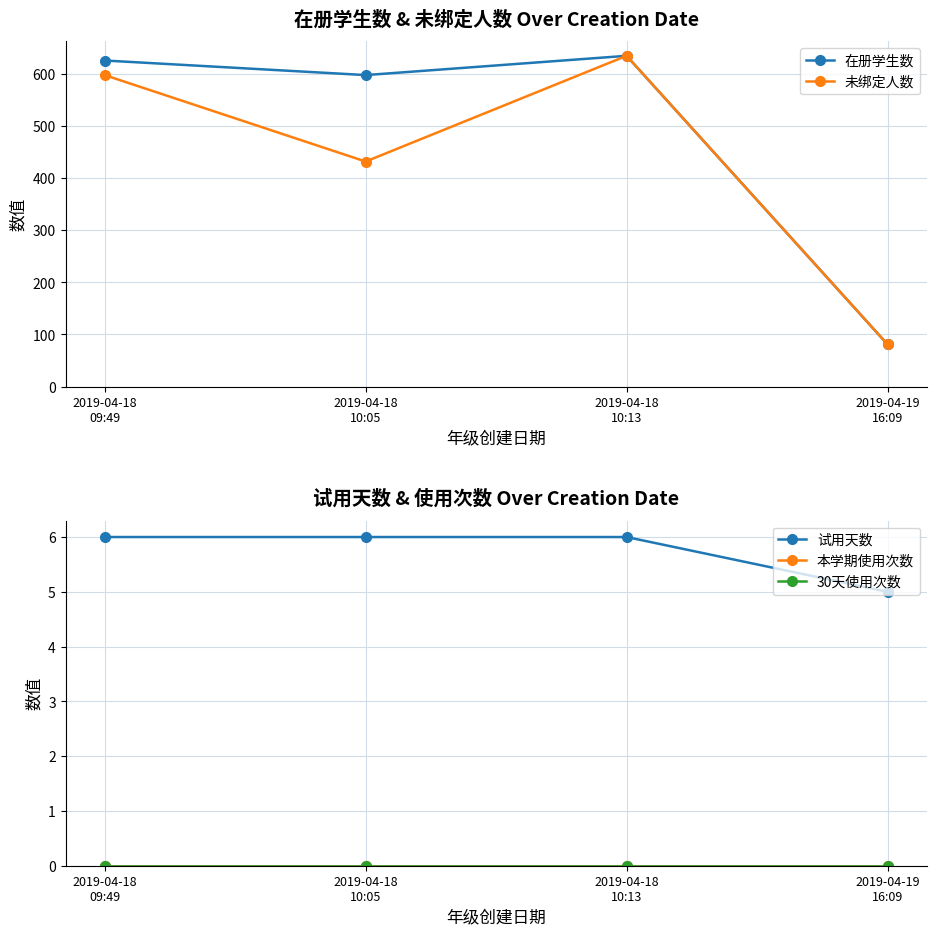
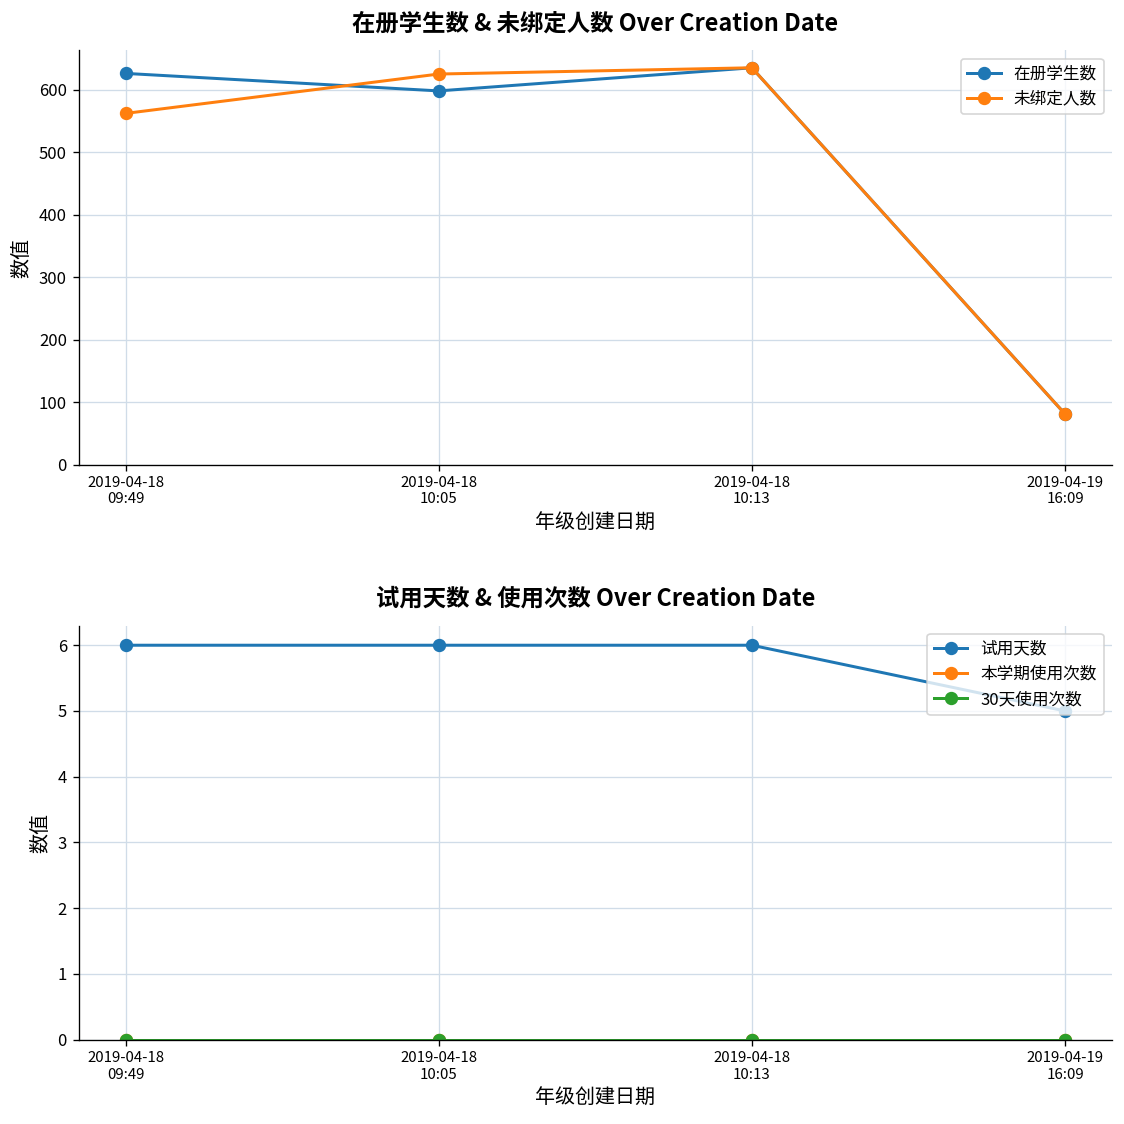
在册学生数 & 未绑定人数 Over Creation Date, 未绑定人数, 2019-04-18 09:49: 600 -> 560
在册学生数 & 未绑定人数 Over Creation Date, 未绑定人数, 2019-04-18 10:05: 430 -> 630
